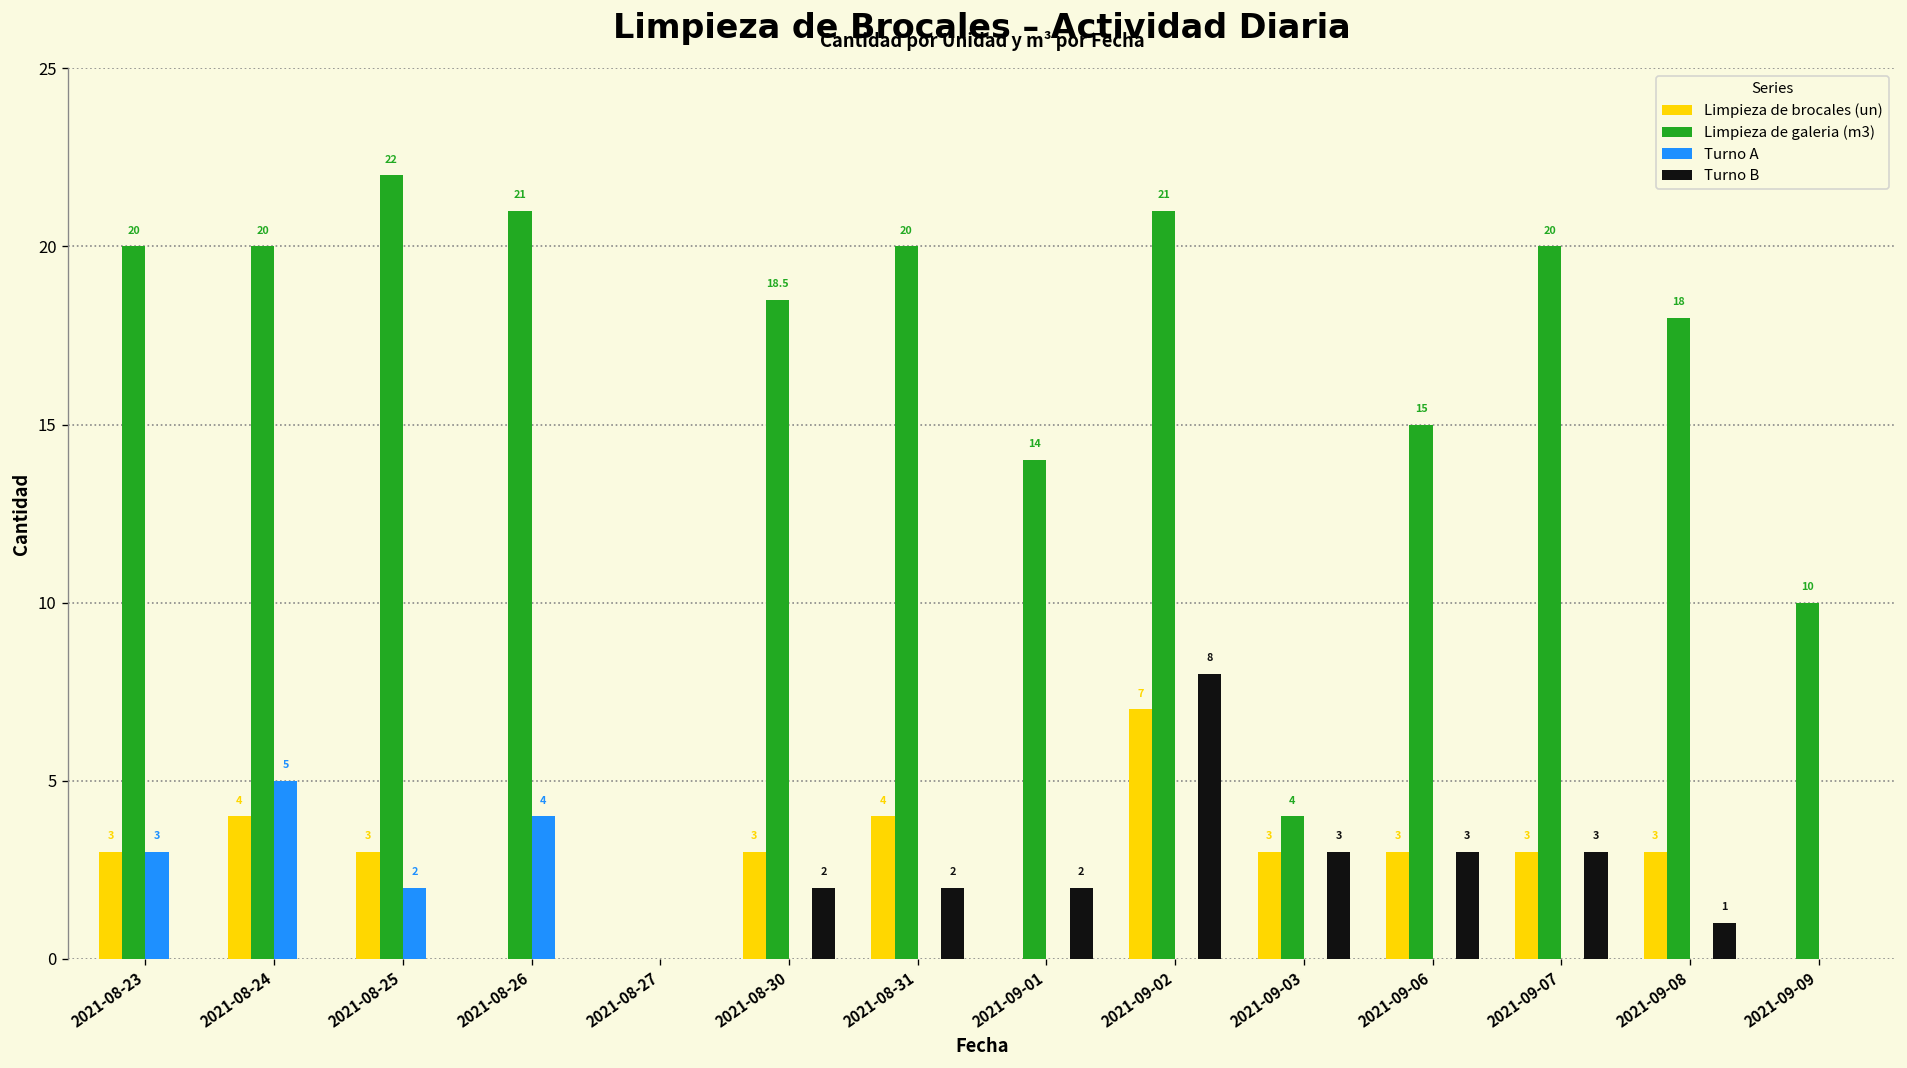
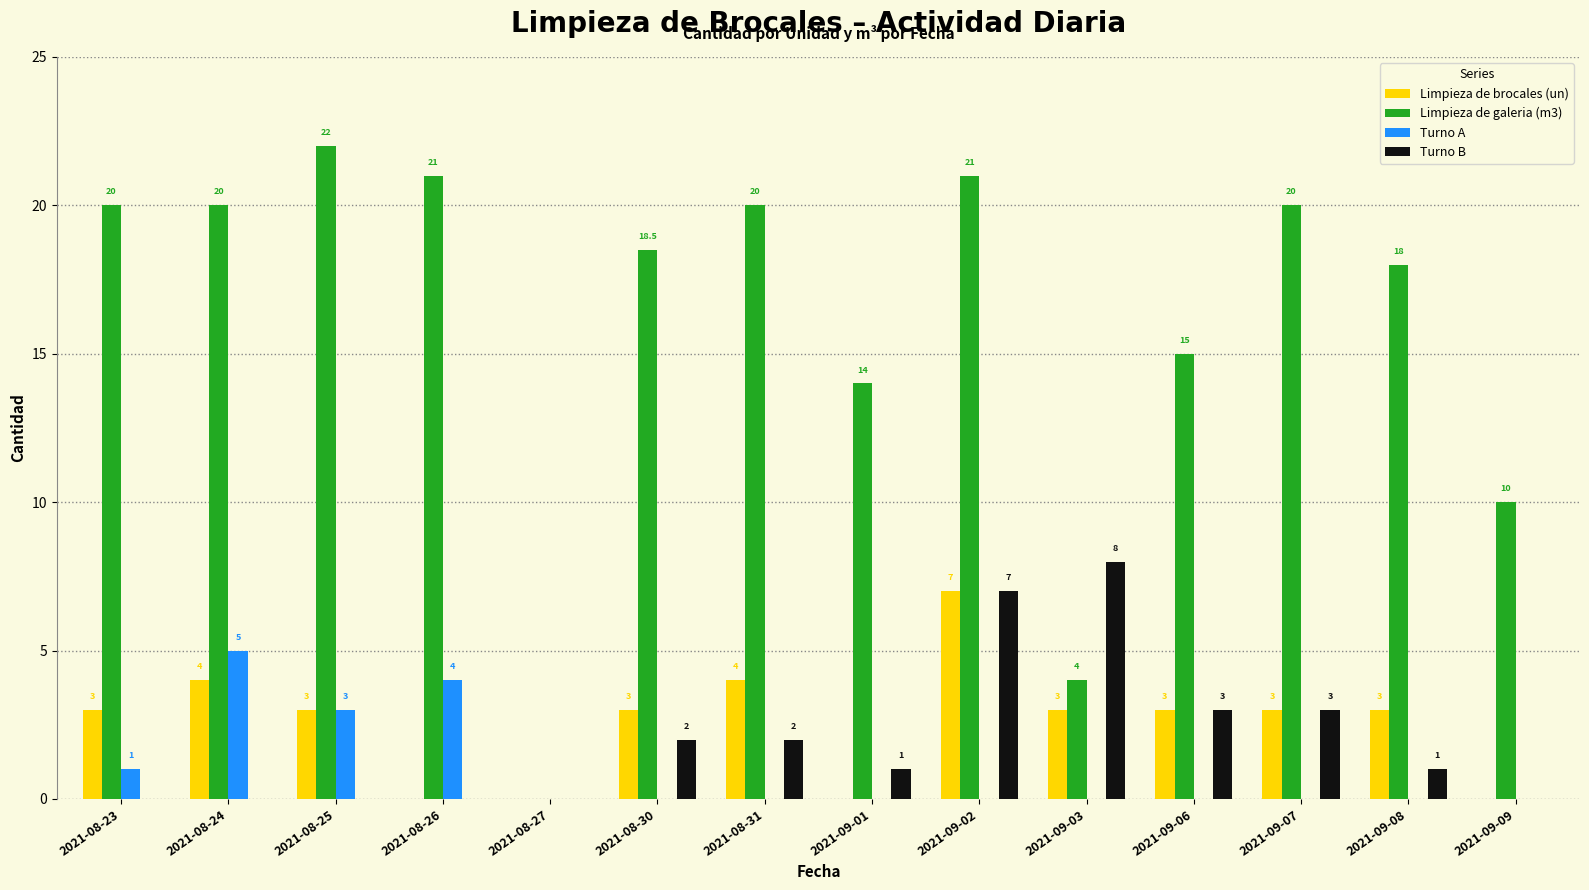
Turno A, 2021-08-23: 3 -> 1
Turno A, 2021-08-25: 2 -> 3
Turno B, 2021-09-01: 2 -> 1
Turno B, 2021-09-02: 8 -> 7
Turno B, 2021-09-03: 3 -> 8
